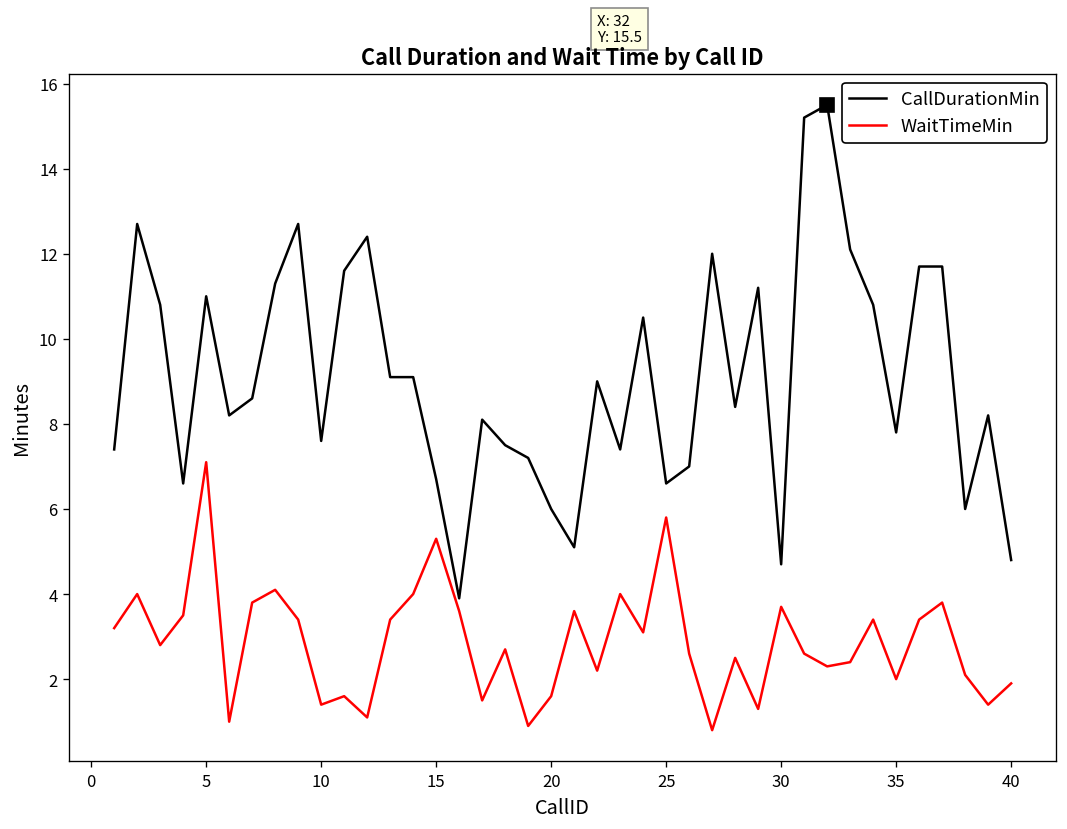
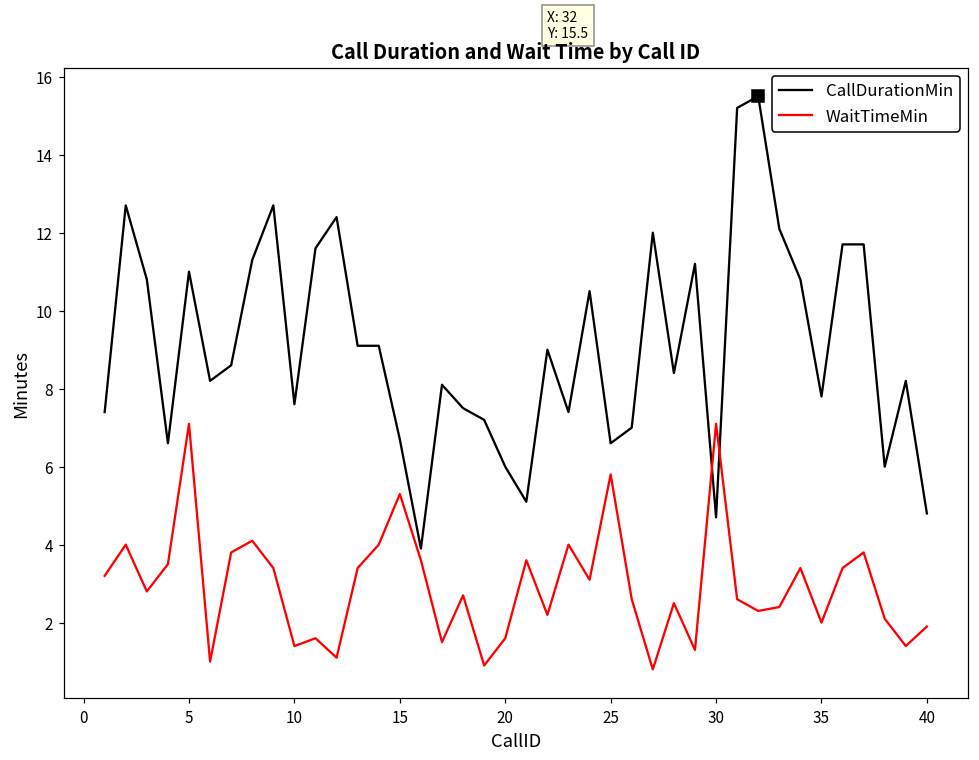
WaitTimeMin, 30: 3.7 -> 7.1
